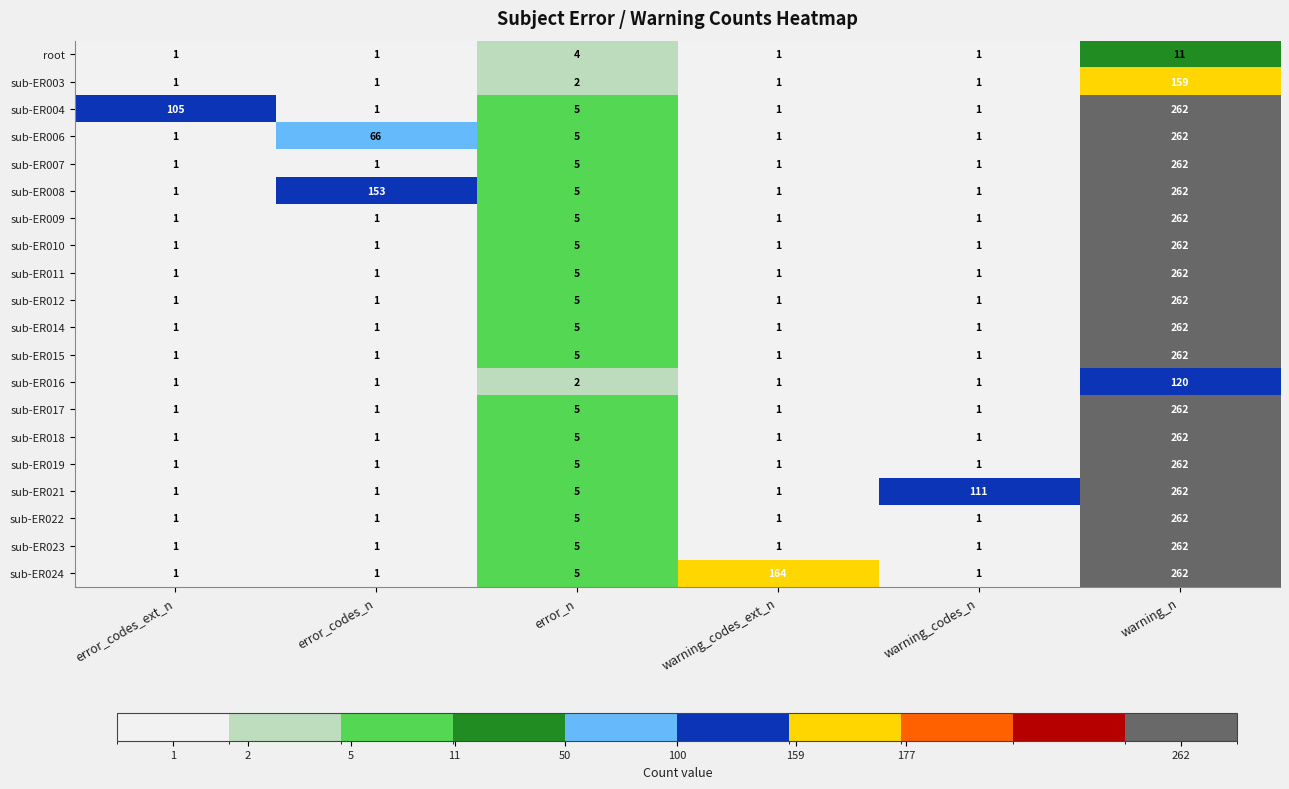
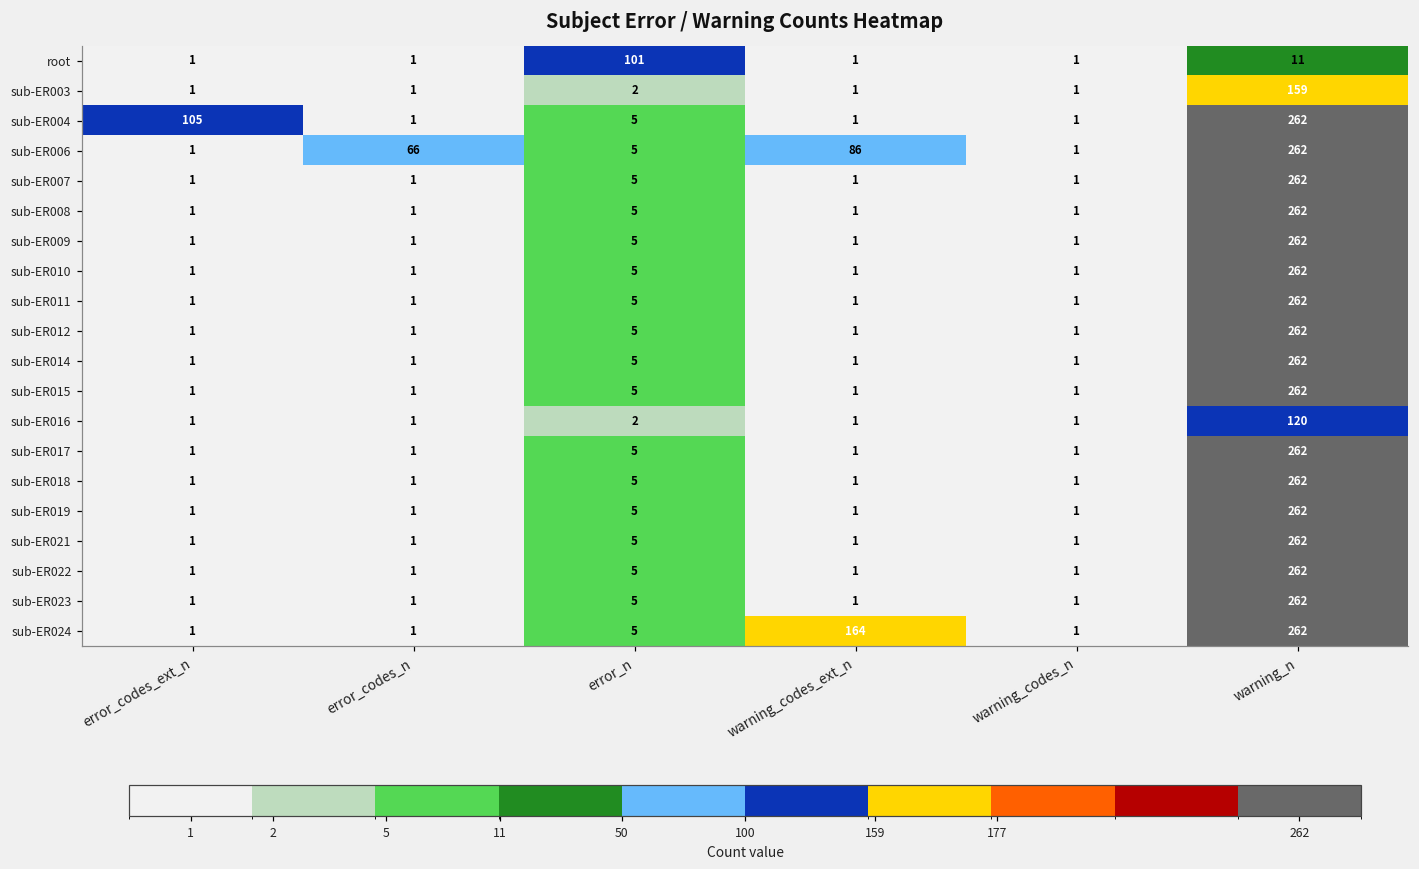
root, error_n: 4 -> 101
sub-ER006, warning_codes_ext_n: 1 -> 86
sub-ER008, error_codes_n: 153 -> 1
sub-ER021, warning_codes_n: 111 -> 1
